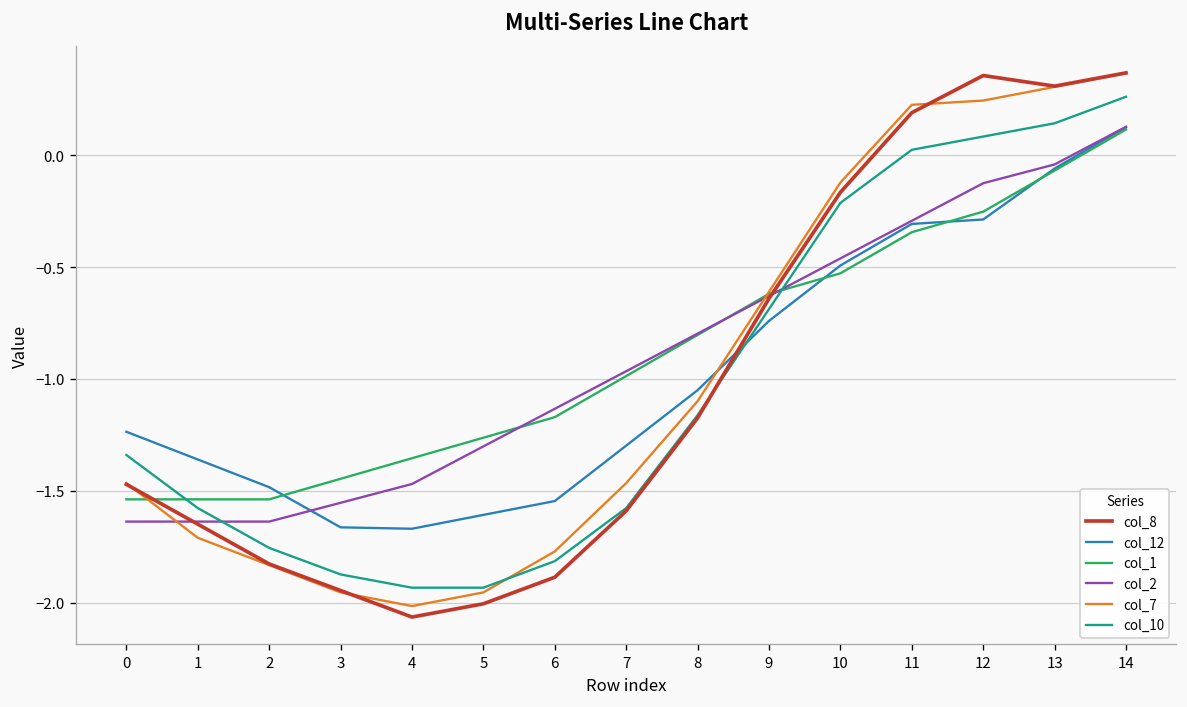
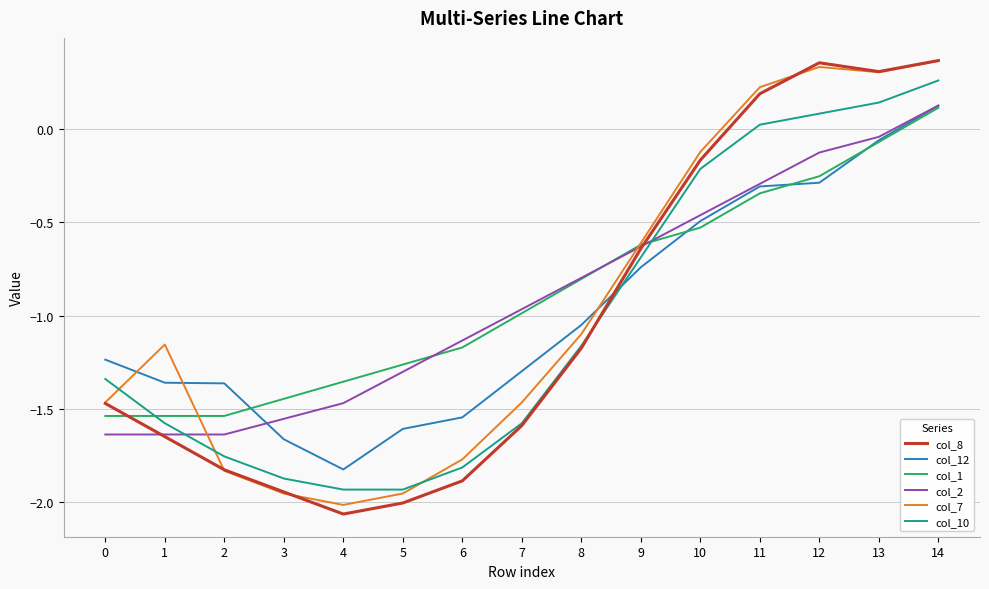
col_7, 1: -1.71 -> -1.15
col_12, 2: -1.48 -> -1.36
col_12, 4: -1.67 -> -1.82
col_7, 12: 0.24 -> 0.33
